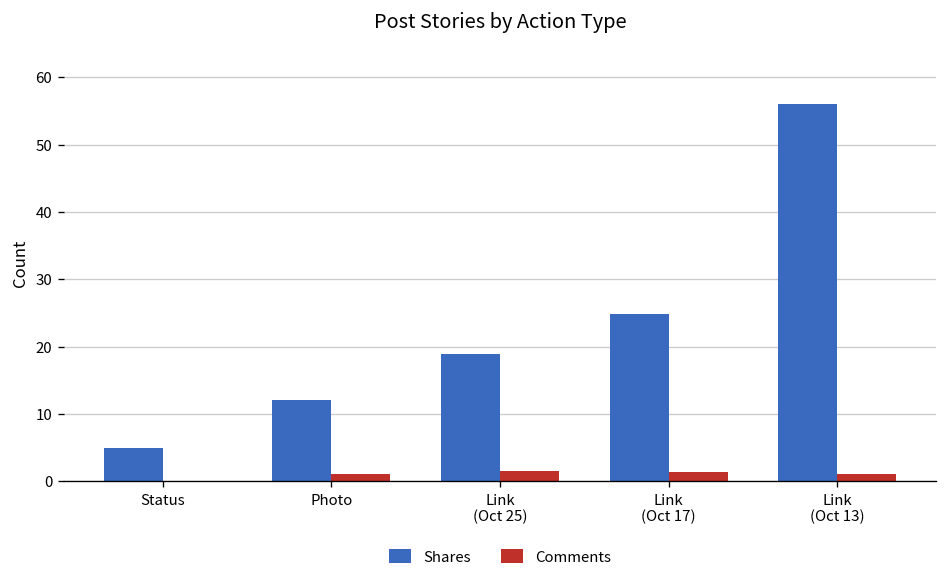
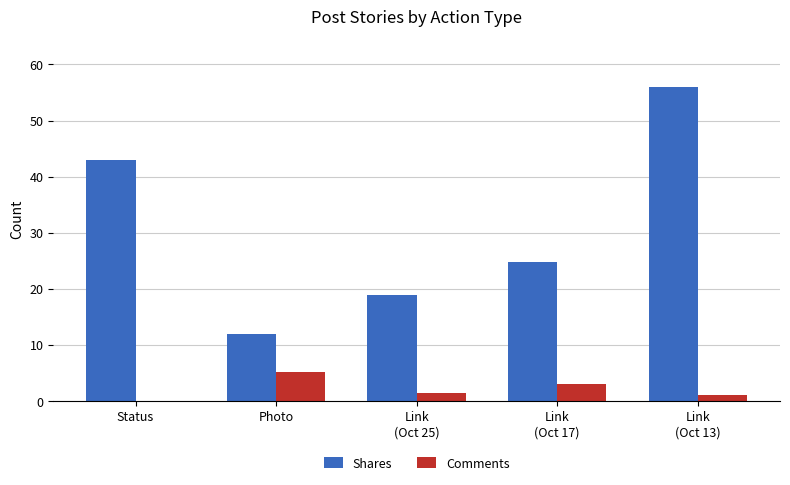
Shares, Status: 5 -> 43
Comments, Photo: 1 -> 5
Comments, Link (Oct 17): 1 -> 3
